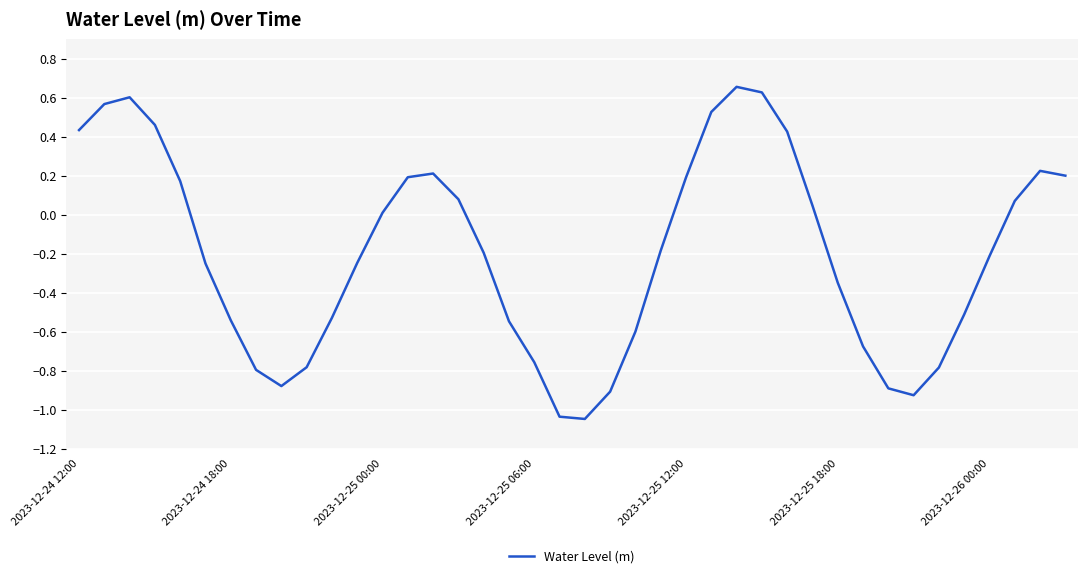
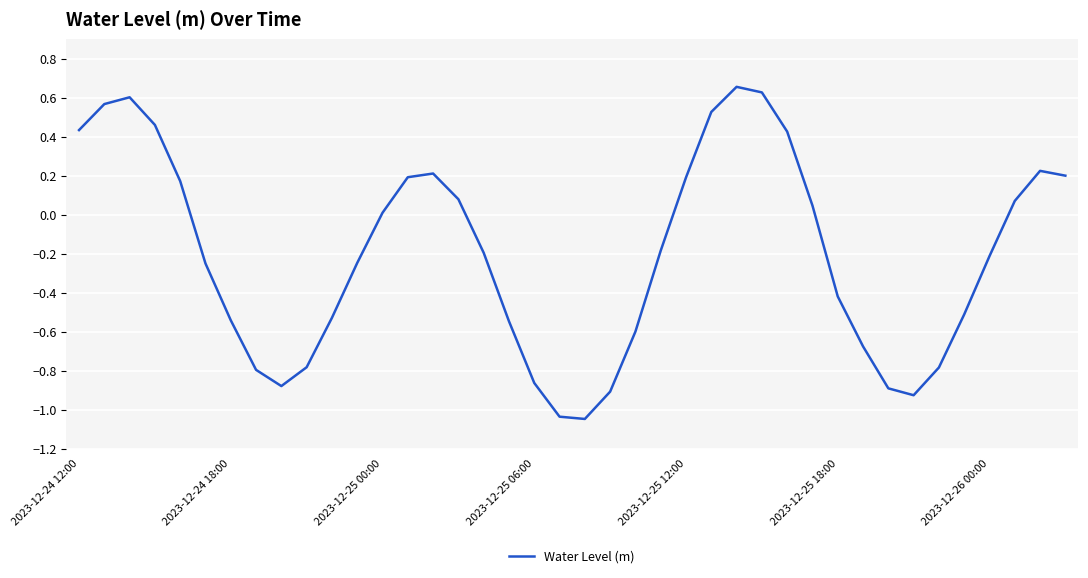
2023-12-25 06:00: -0.76 -> -0.86
2023-12-25 18:00: -0.35 -> -0.42
